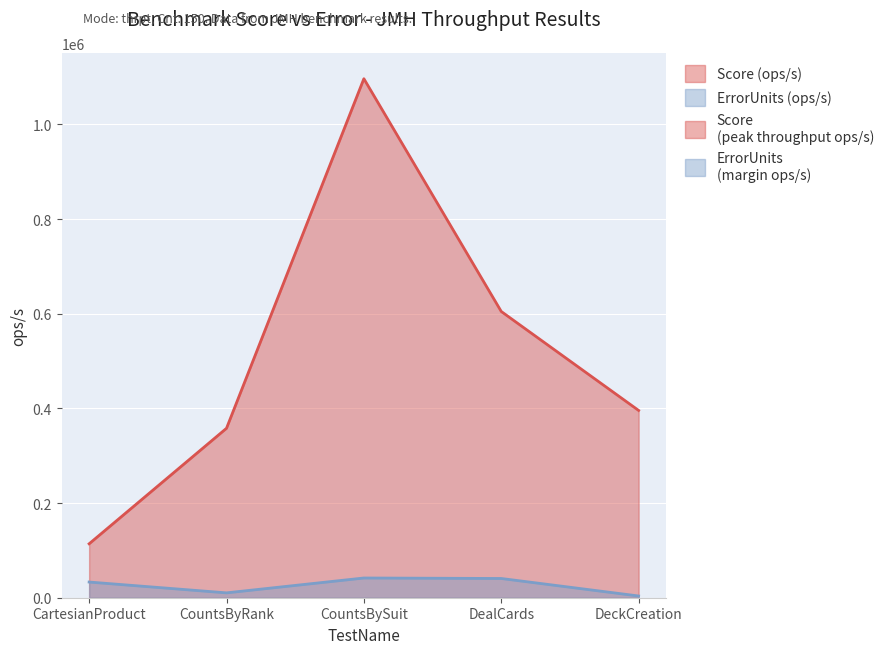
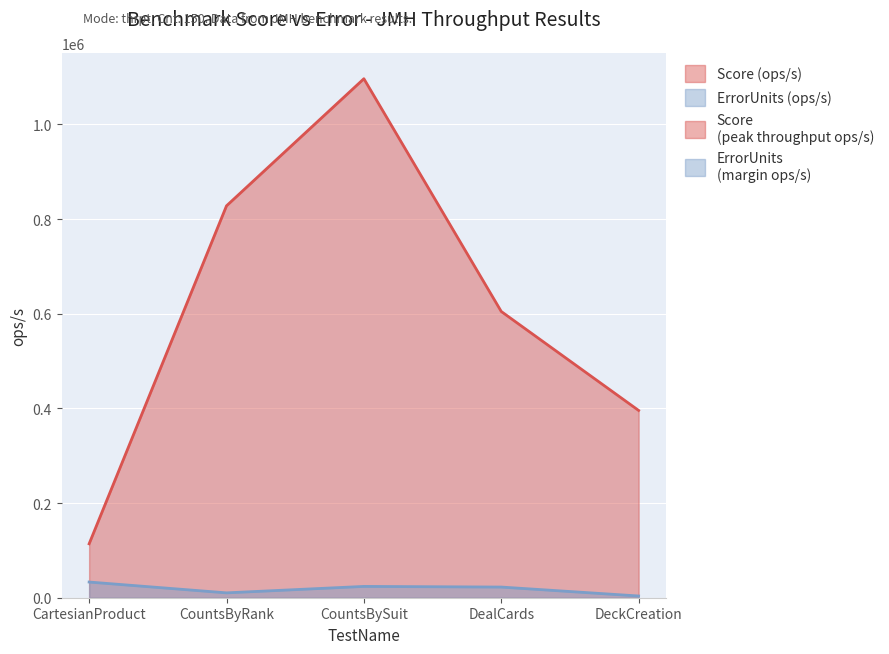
Score (ops/s), CountsByRank: 360000 -> 830000
ErrorUnits (ops/s), CountsBySuit: 40000 -> 20000
ErrorUnits (ops/s), DealCards: 40000 -> 20000
